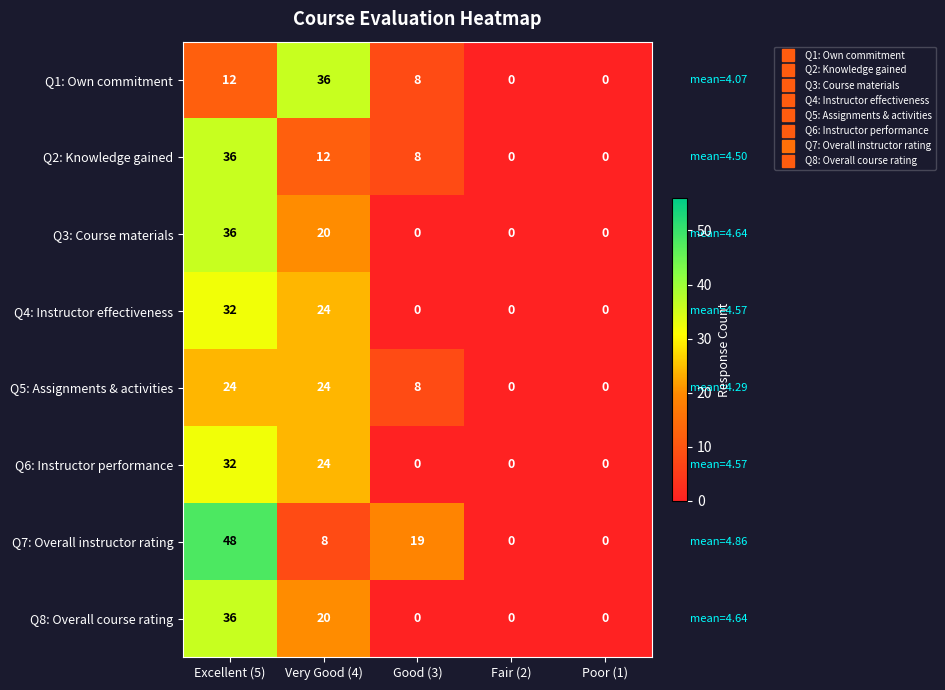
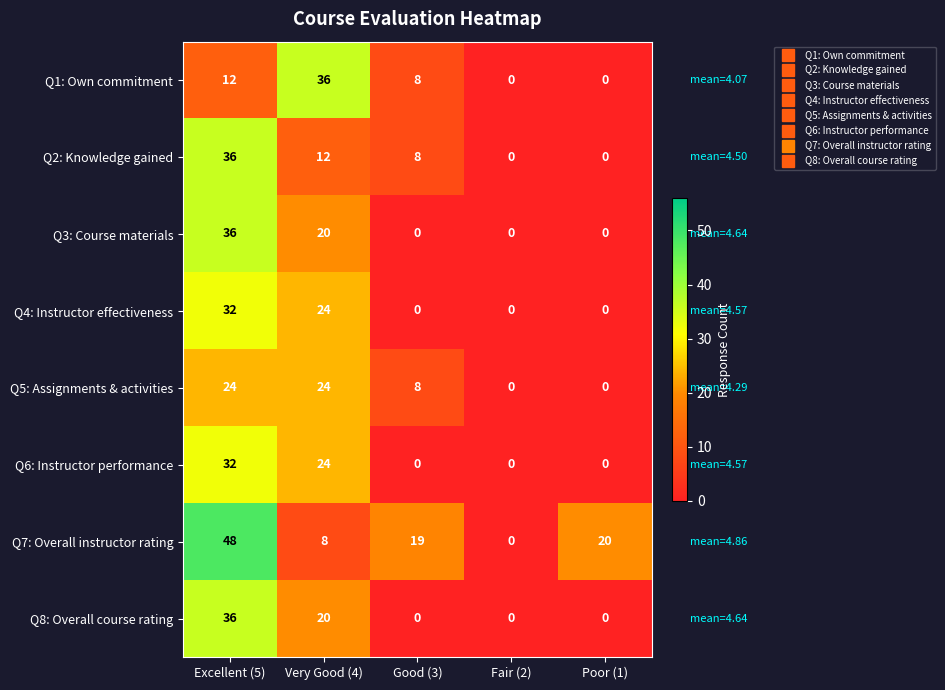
Q7: Overall instructor rating, Poor (1): 0 -> 20
